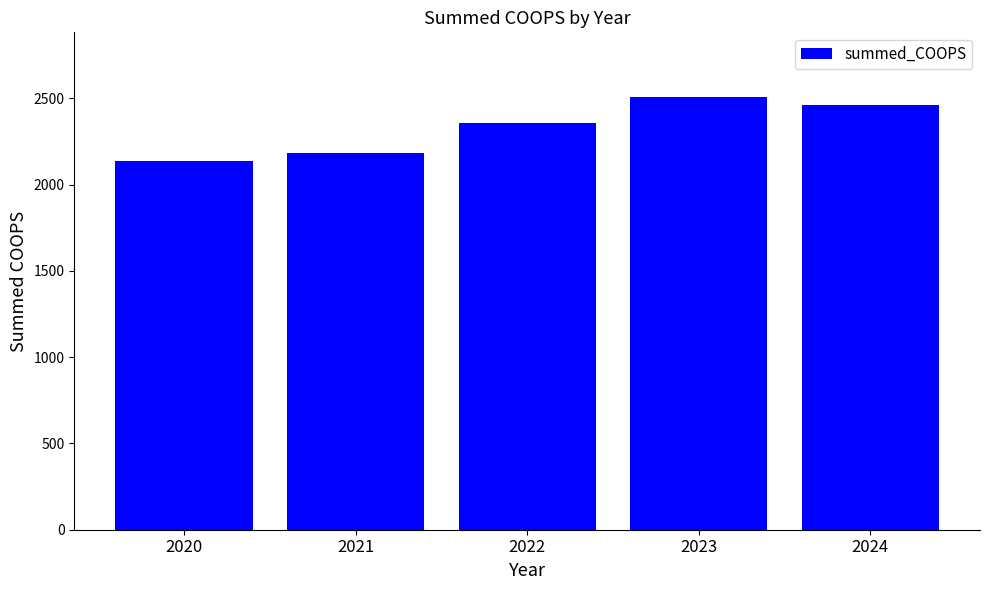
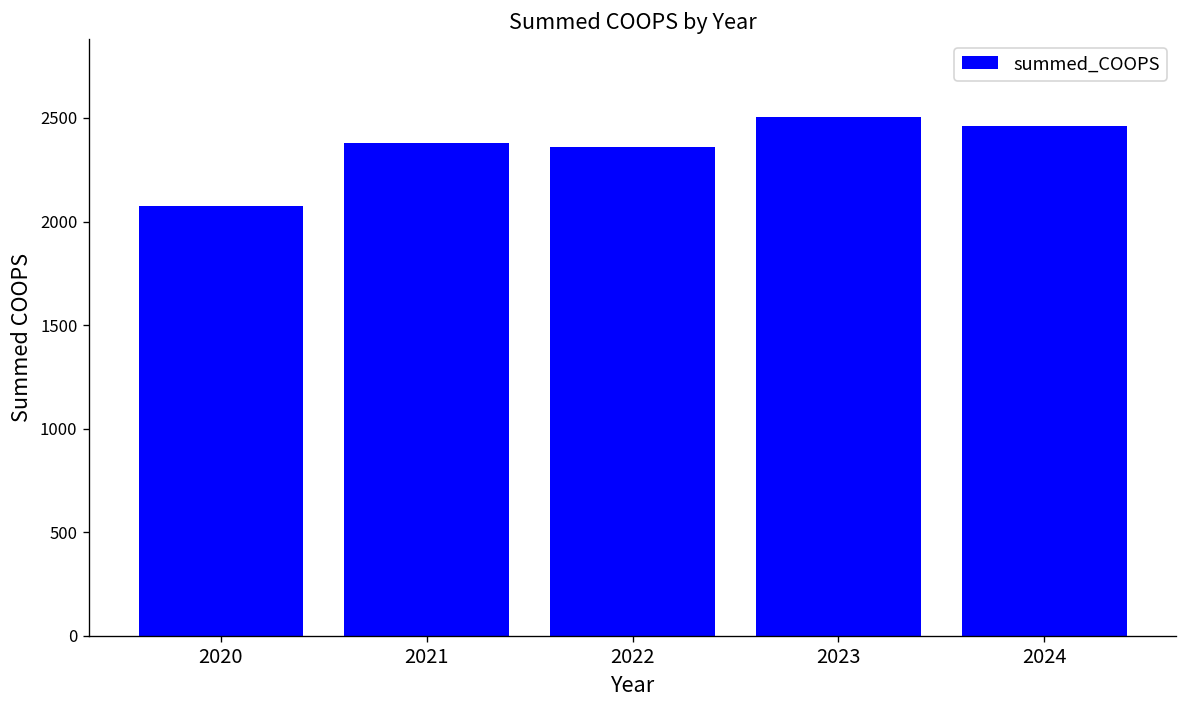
2020: 2140 -> 2080
2021: 2180 -> 2380
